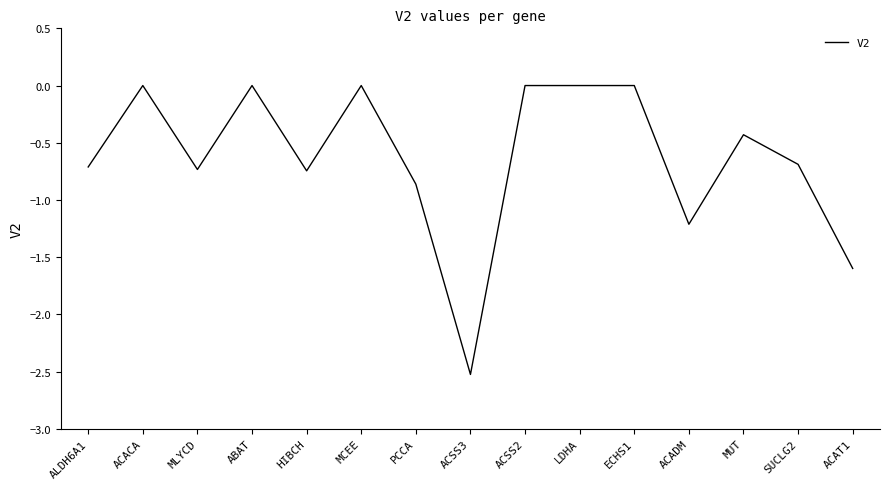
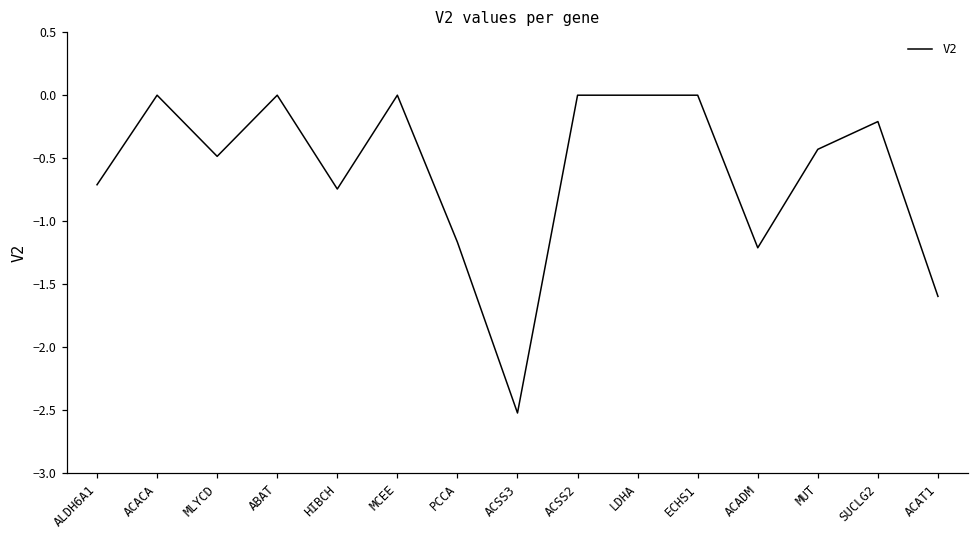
MLYCD: -0.73 -> -0.49
PCCA: -0.86 -> -1.17
SUCLG2: -0.69 -> -0.21
